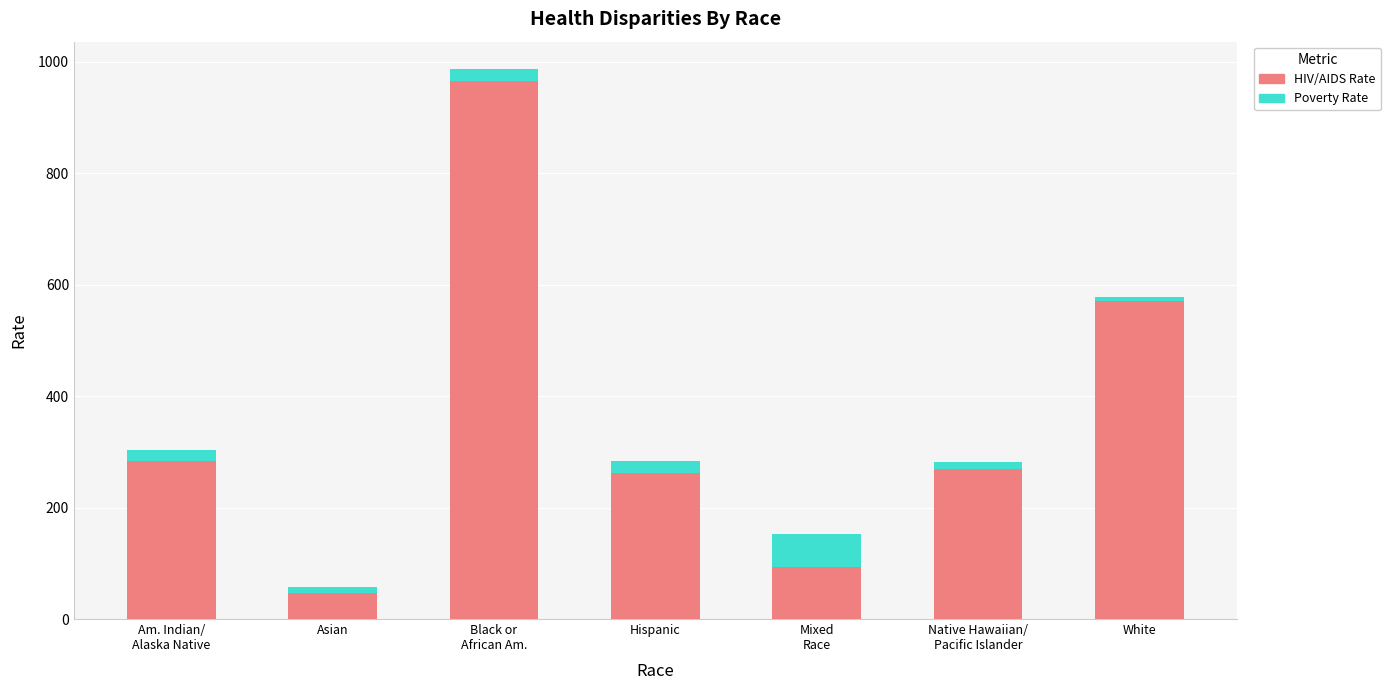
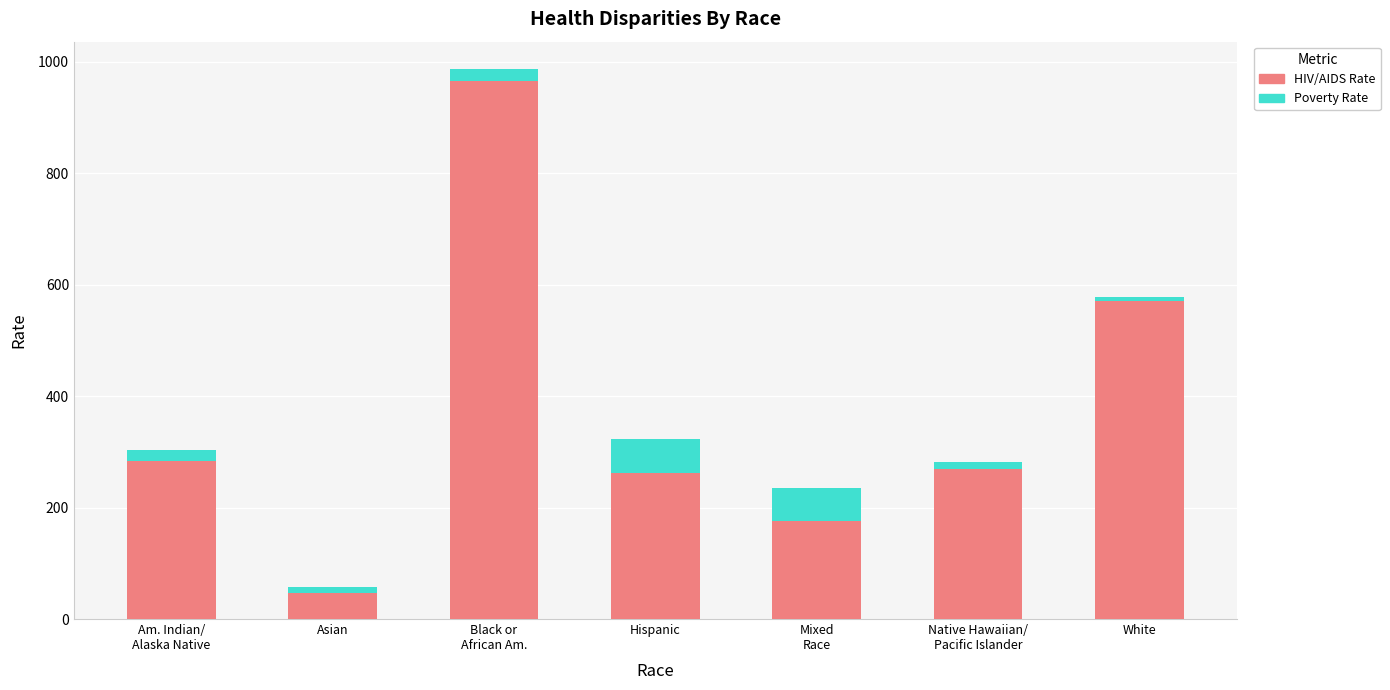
Poverty Rate, Hispanic: 20 -> 60
HIV/AIDS Rate, Mixed Race: 90 -> 180
